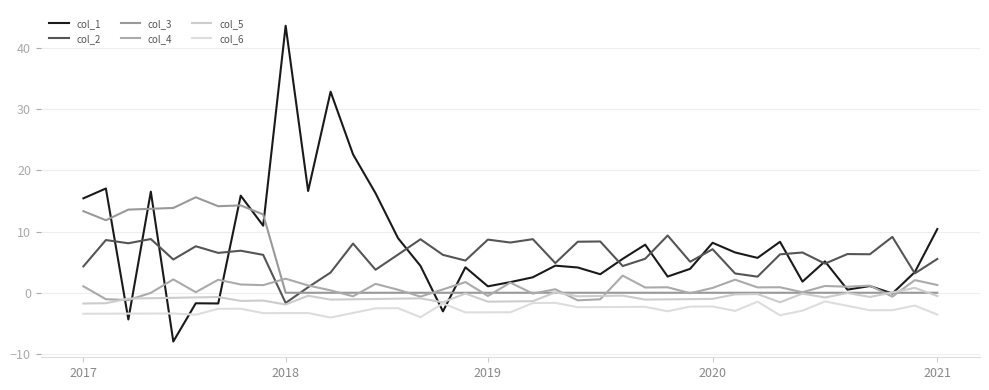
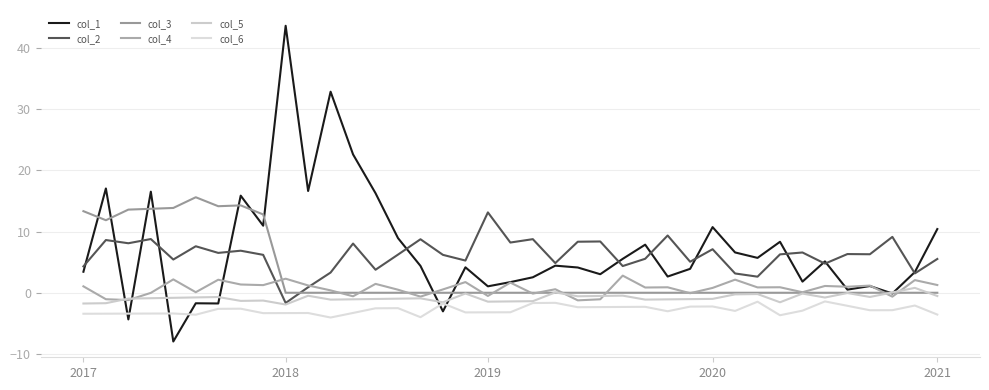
col_1, 2017: 15 -> 3
col_2, 2019: 9 -> 13
col_1, 2020: 8 -> 11
